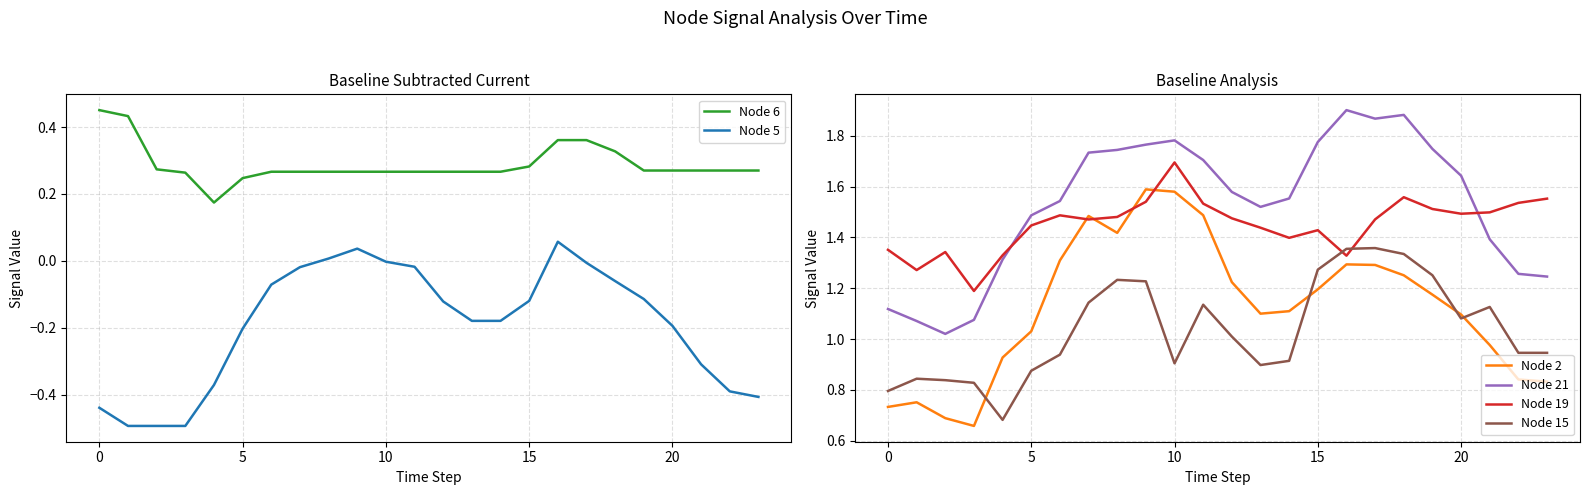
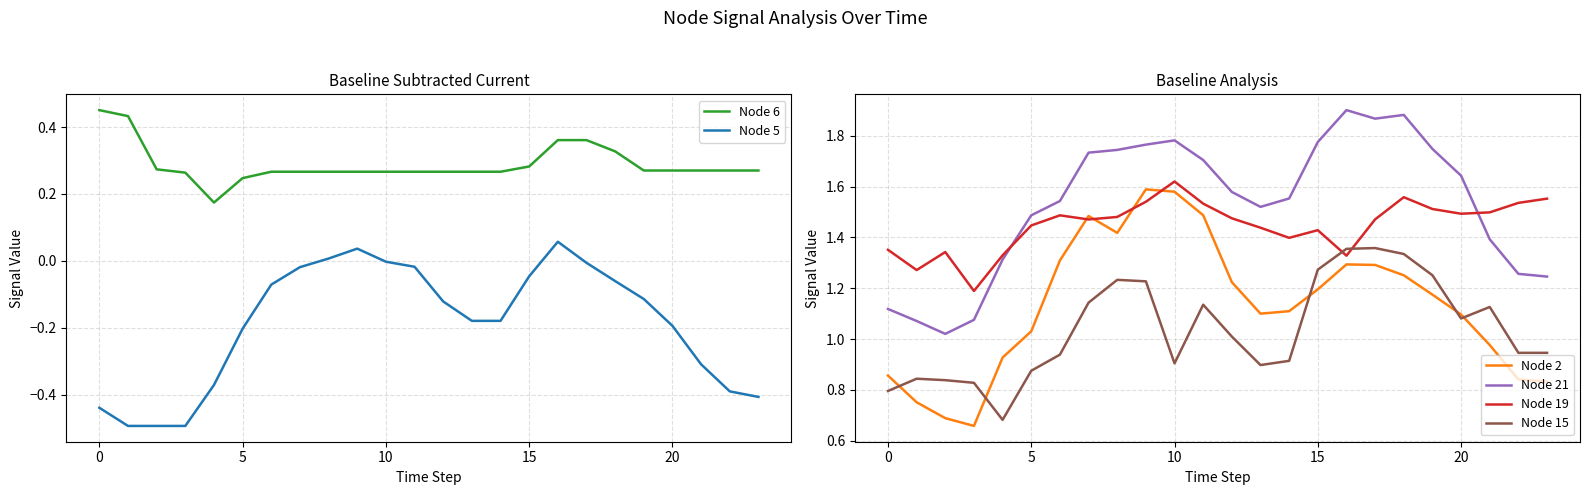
Baseline Subtracted Current, Node 5, 15: -0.12 -> -0.05
Baseline Analysis, Node 2, 0: 0.73 -> 0.86
Baseline Analysis, Node 19, 10: 1.70 -> 1.62
